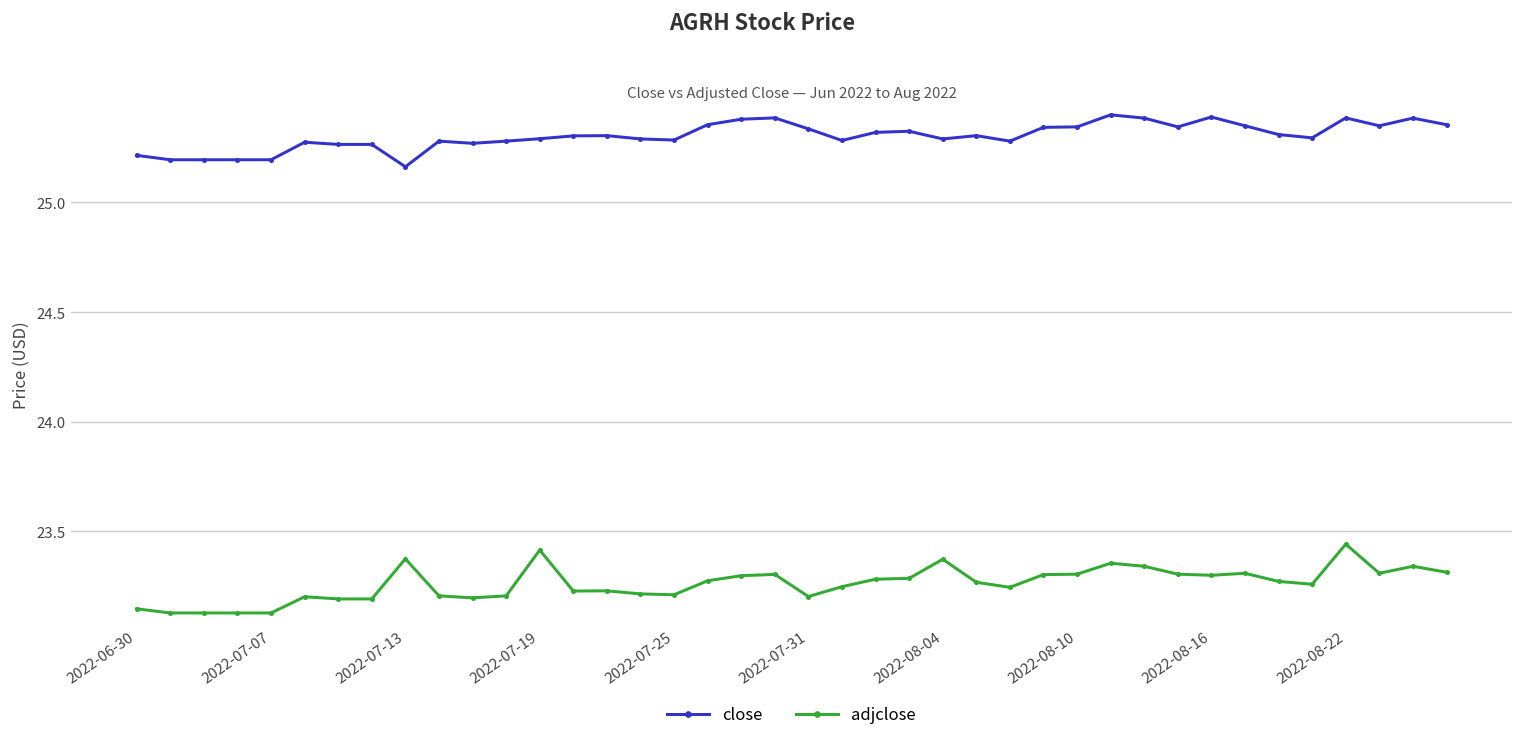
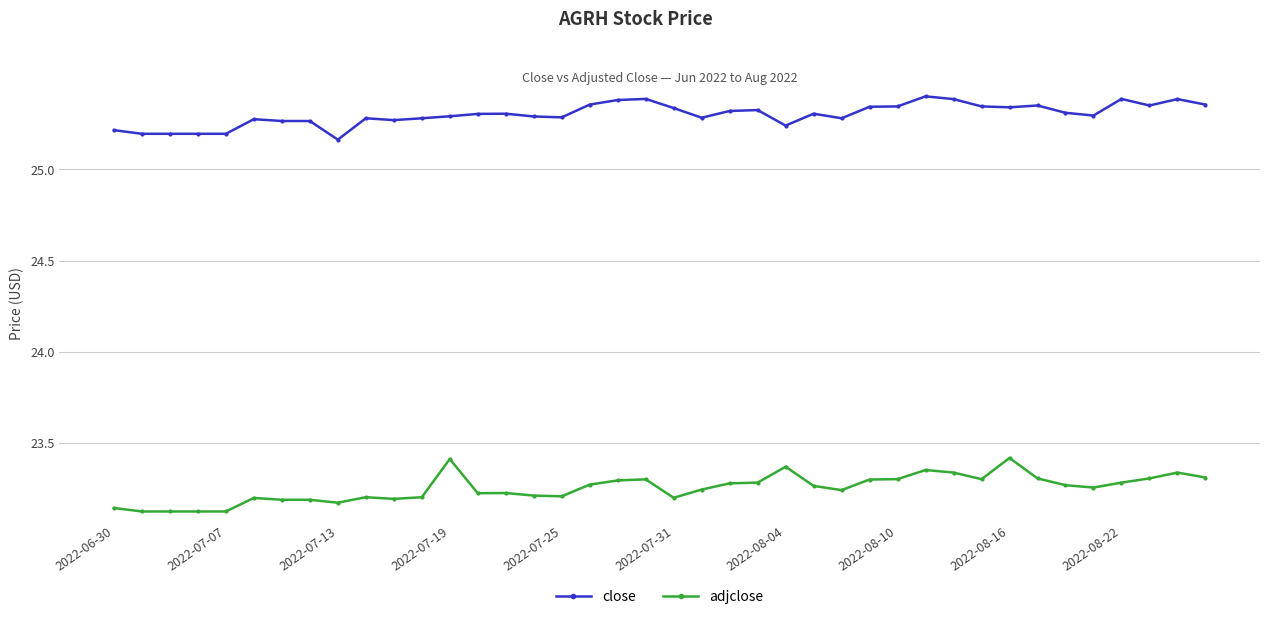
adjclose, 2022-07-13: 23.37 -> 23.18
close, 2022-08-04: 25.29 -> 25.24
close, 2022-08-16: 25.39 -> 25.34
adjclose, 2022-08-16: 23.30 -> 23.42
adjclose, 2022-08-22: 23.44 -> 23.29
